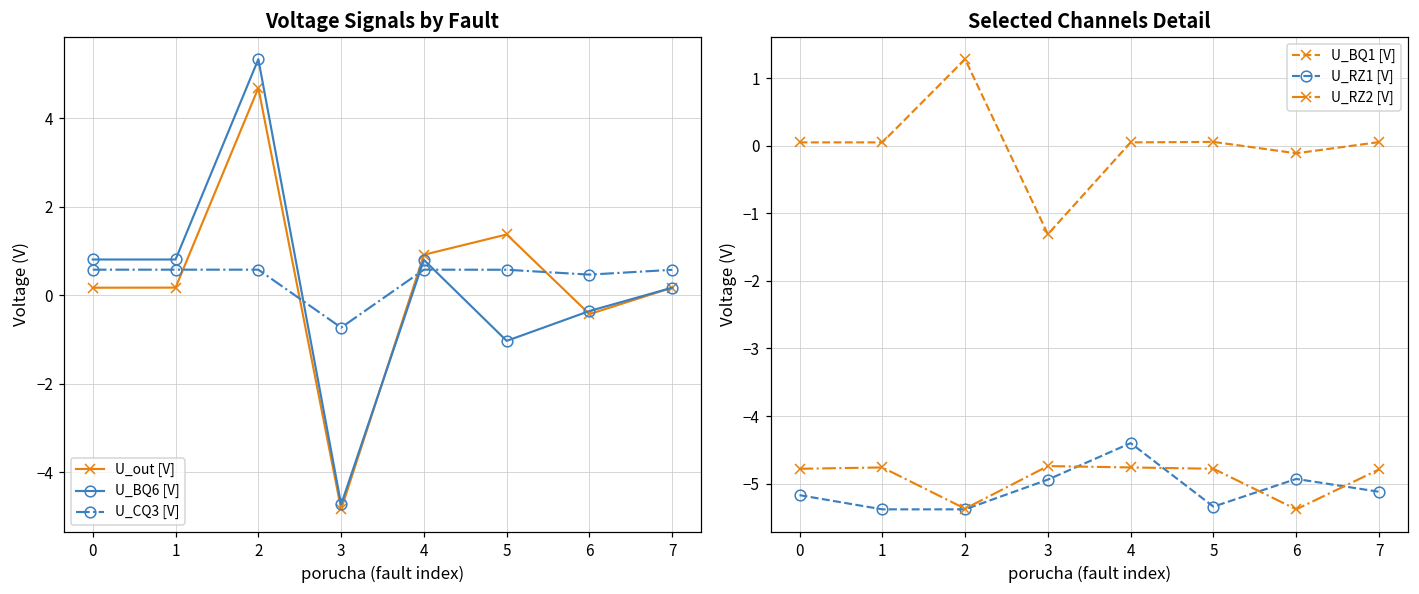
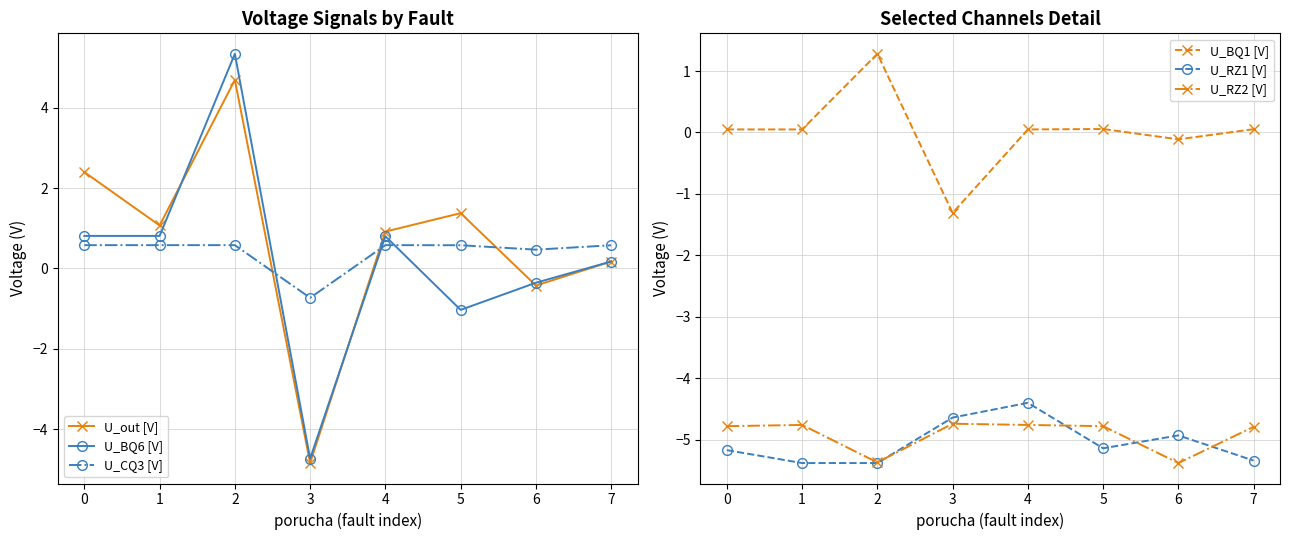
Voltage Signals by Fault, U_out [V], 0: 0.2 -> 2.4
Voltage Signals by Fault, U_out [V], 1: 0.2 -> 1.1
Selected Channels Detail, U_RZ1 [V], 3: -4.9 -> -4.6
Selected Channels Detail, U_RZ1 [V], 5: -5.3 -> -5.1
Selected Channels Detail, U_RZ1 [V], 7: -5.1 -> -5.3
